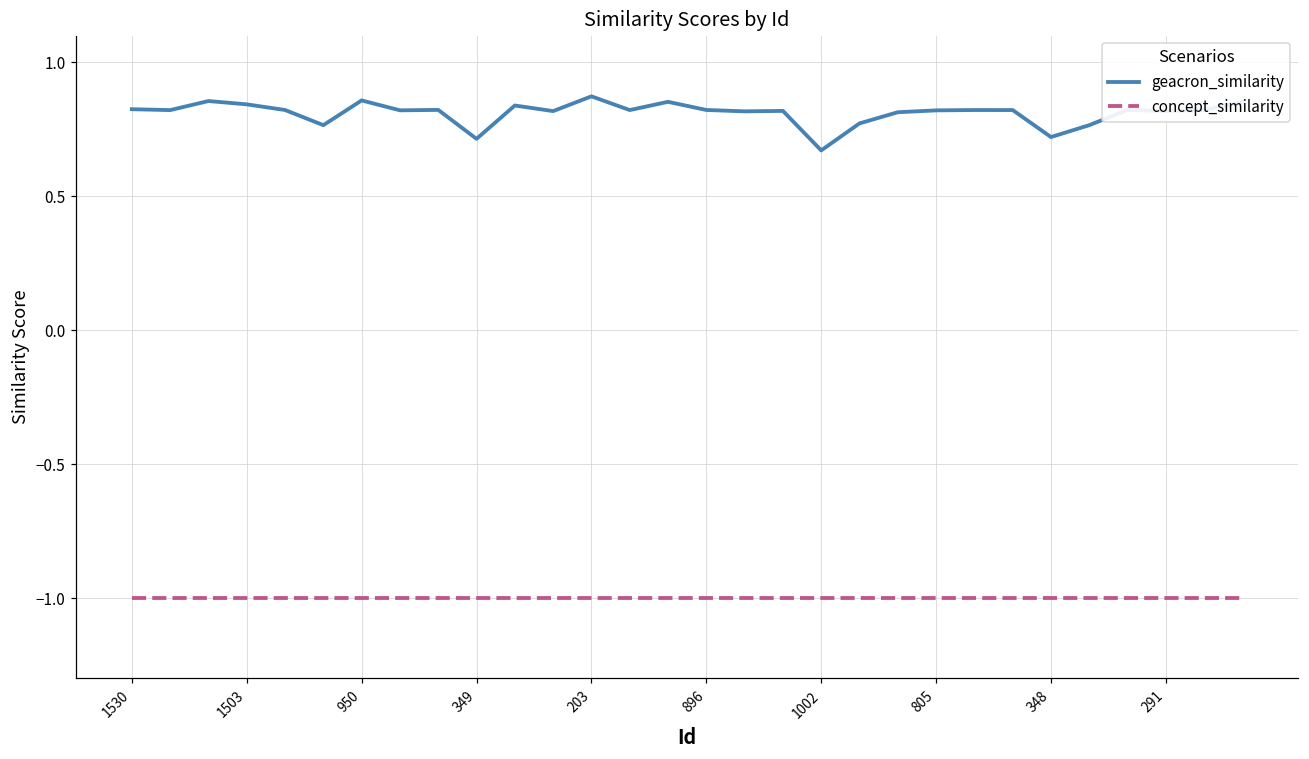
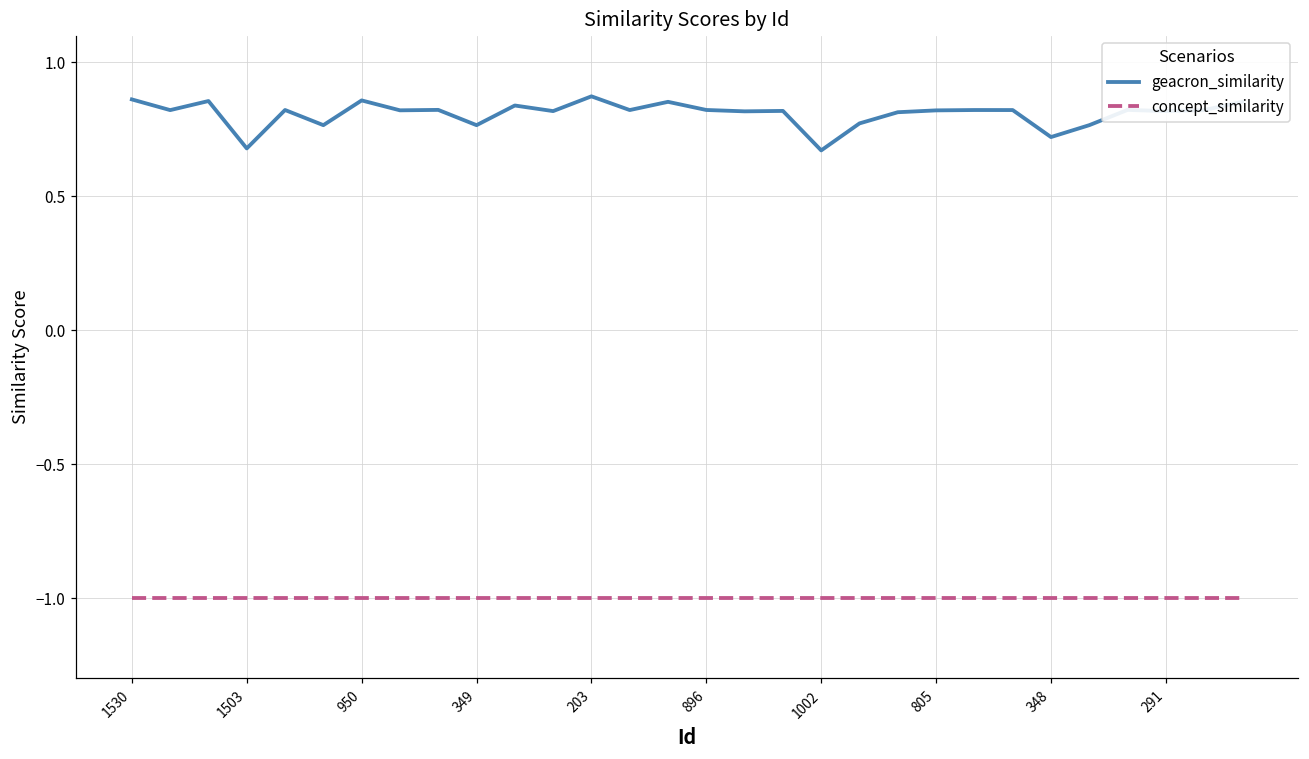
geacron_similarity, 1530: 0.83 -> 0.86
geacron_similarity, 1503: 0.84 -> 0.68
geacron_similarity, 349: 0.71 -> 0.77
